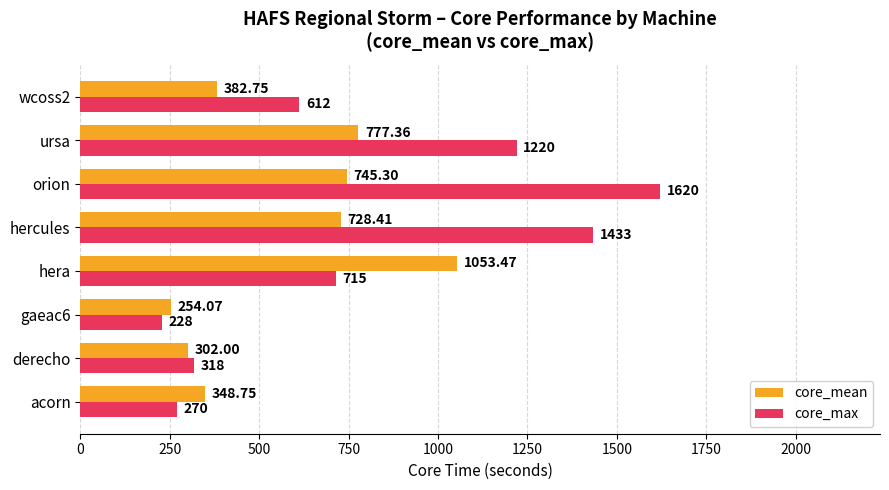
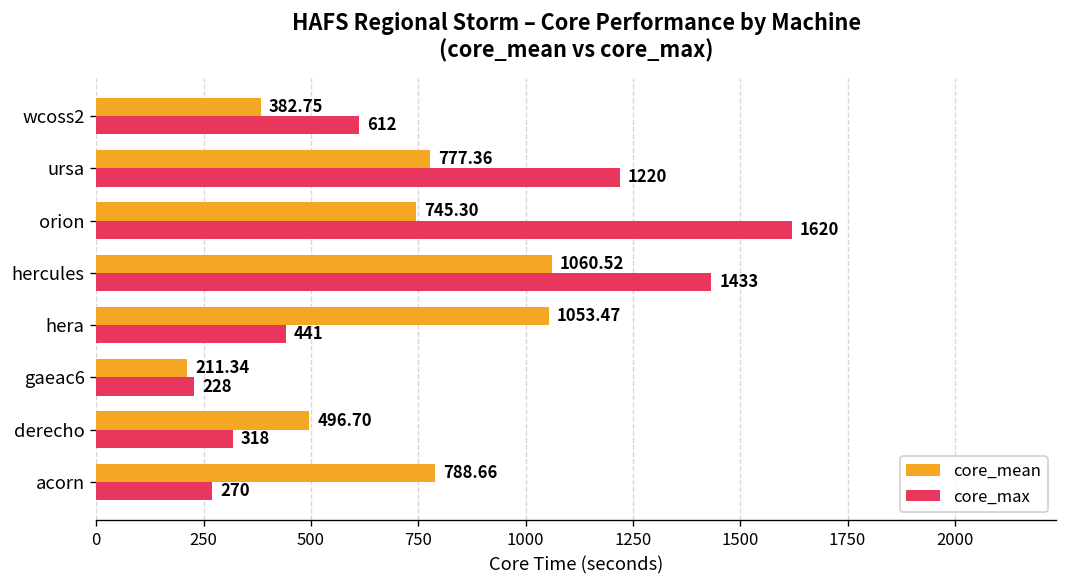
core_mean, hercules: 728.41 -> 1060.52
core_max, hera: 715 -> 441
core_mean, gaeac6: 254.07 -> 211.34
core_mean, derecho: 302.00 -> 496.70
core_mean, acorn: 348.75 -> 788.66
